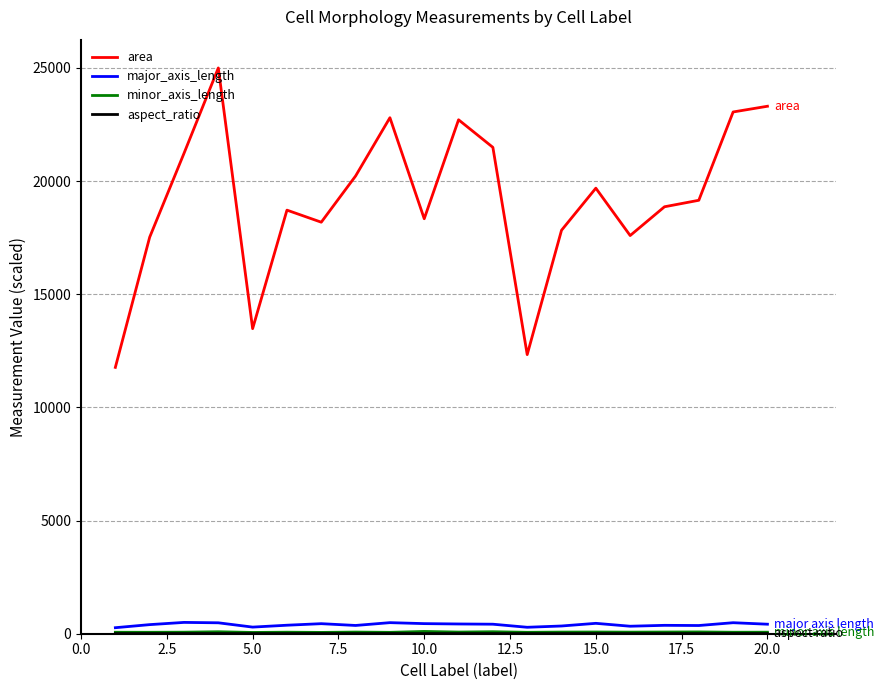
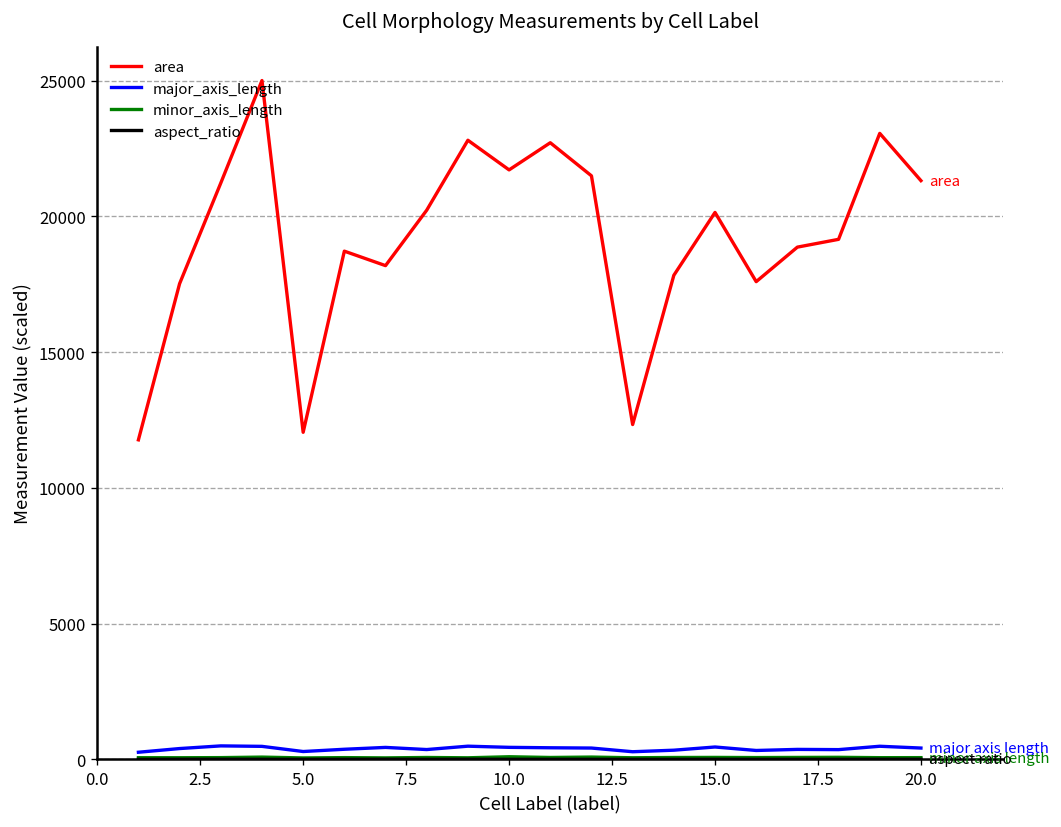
area, 5.0: 13500 -> 12000
area, 10.0: 18300 -> 21700
area, 15.0: 19700 -> 20100
area, 20.0: 23300 -> 21300
